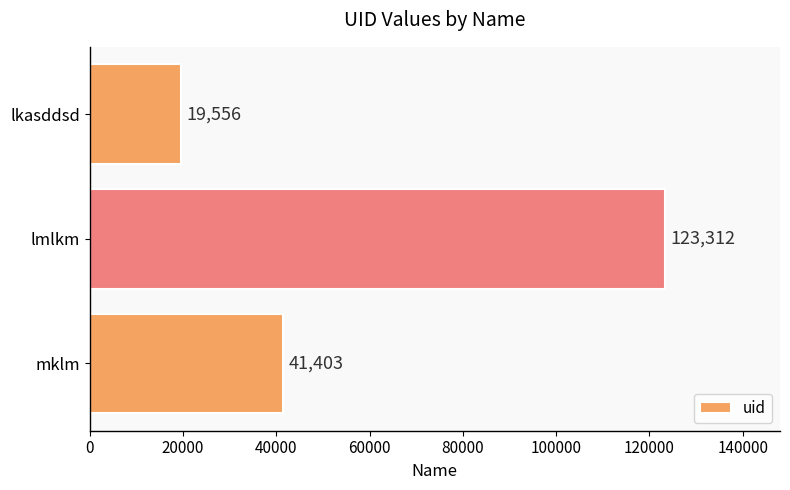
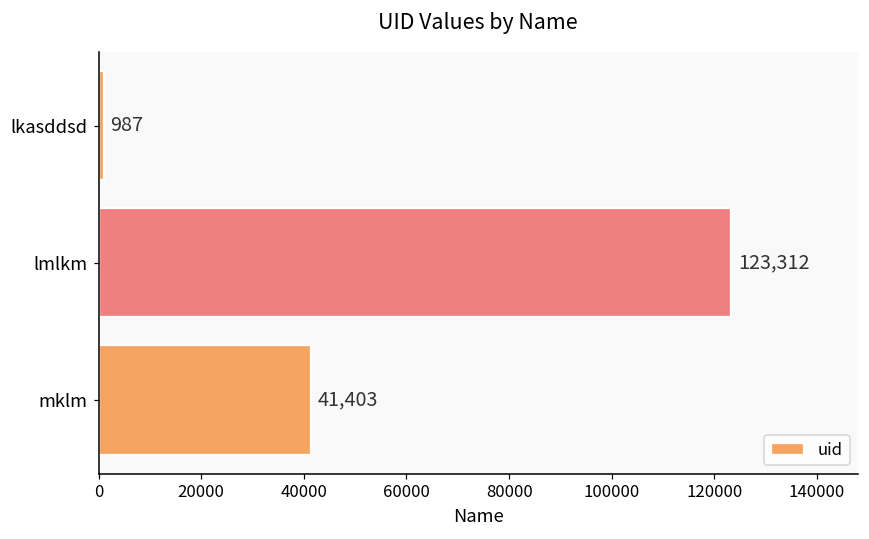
lkasddsd: 19,556 -> 987
